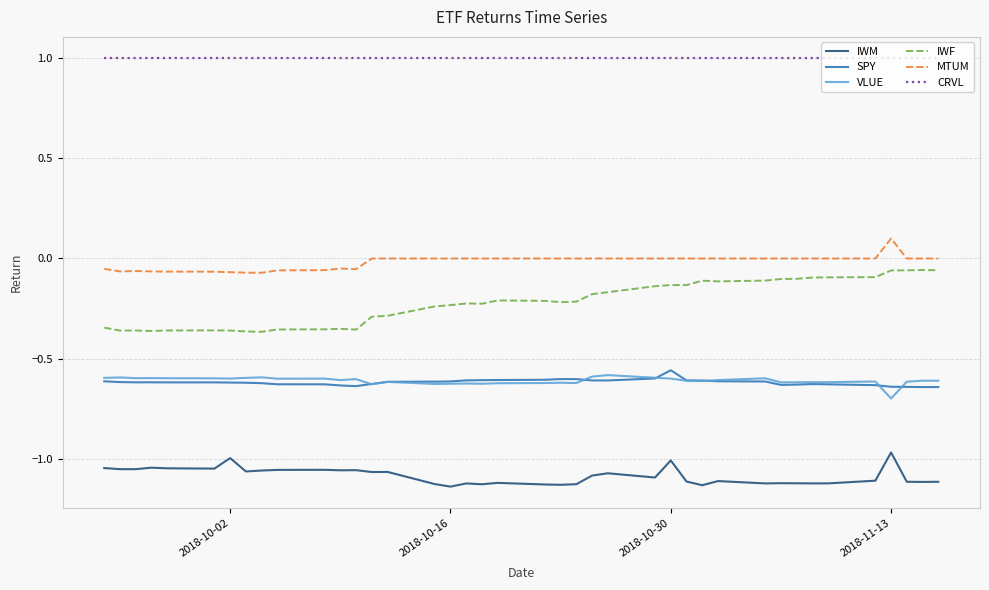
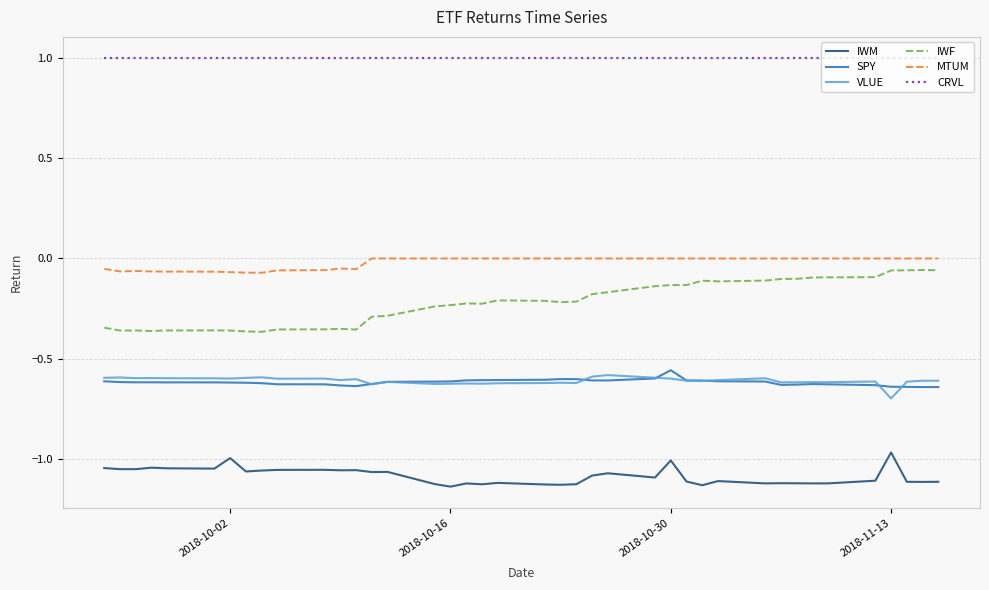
MTUM, 2018-11-13: 0.1 -> 0.0
